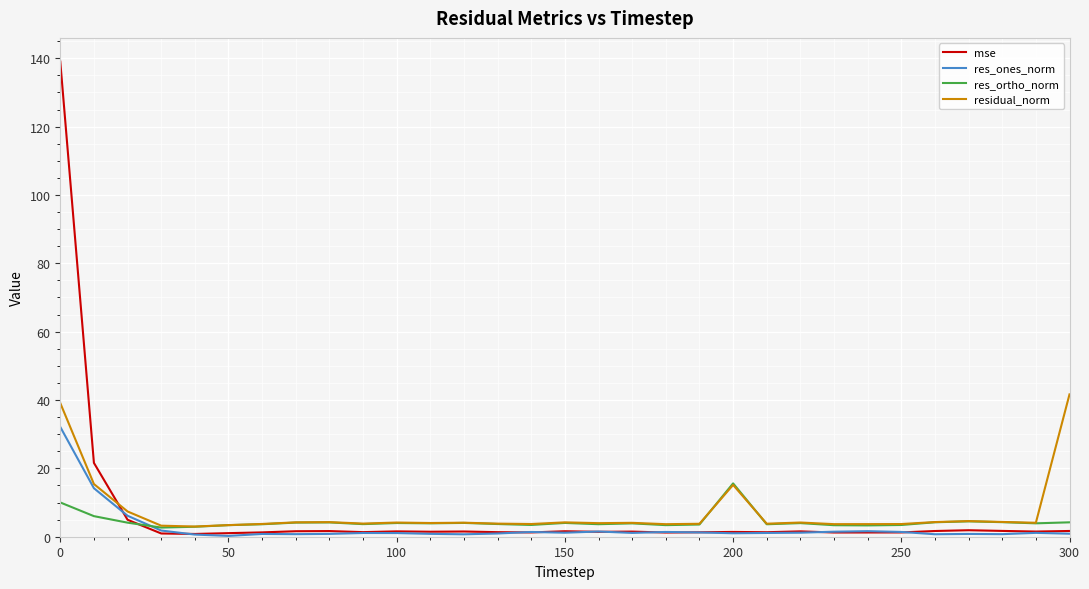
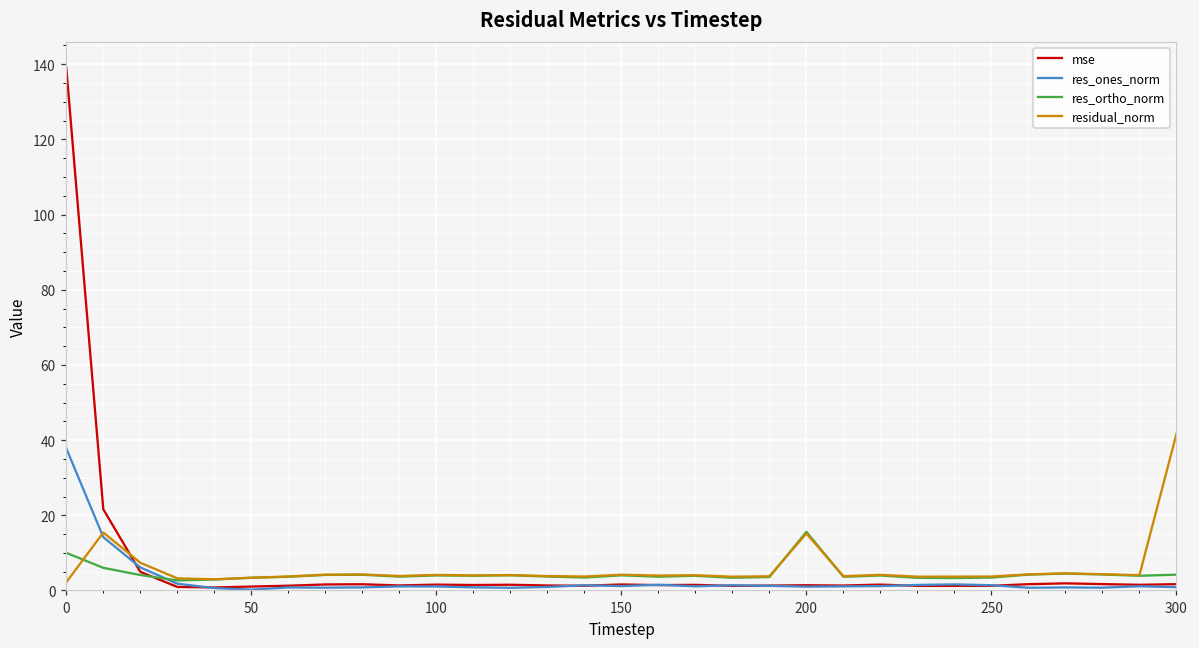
res_ones_norm, 0: 32 -> 38
residual_norm, 0: 39 -> 2
